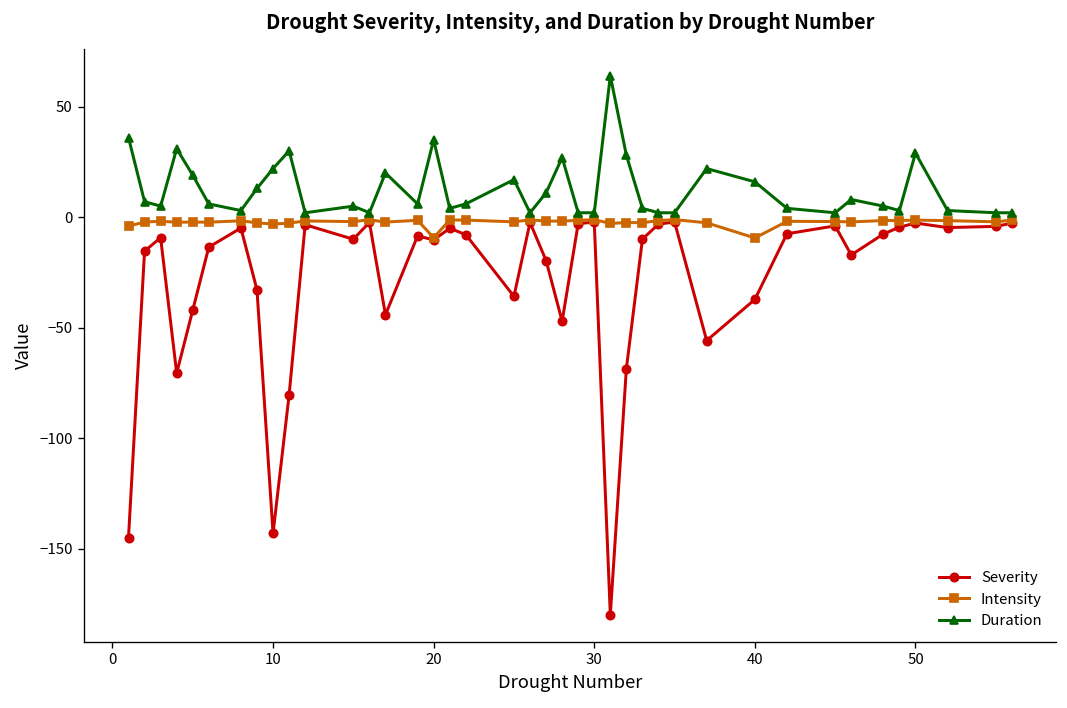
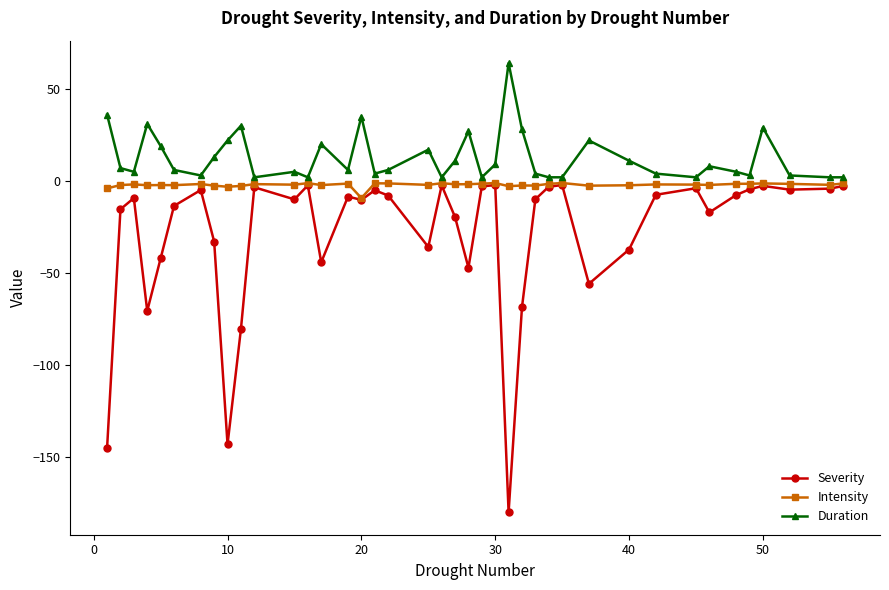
Duration, 30: 2 -> 9
Intensity, 40: -9 -> -2
Duration, 40: 16 -> 11
